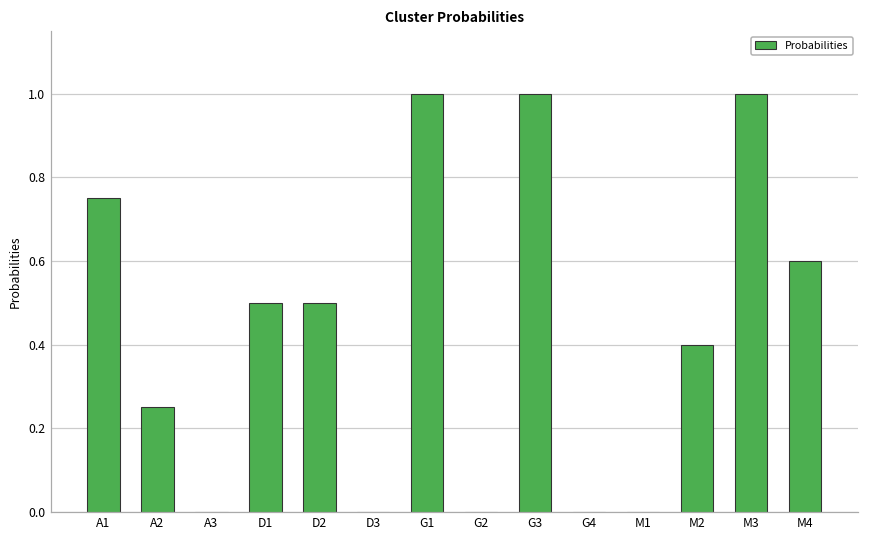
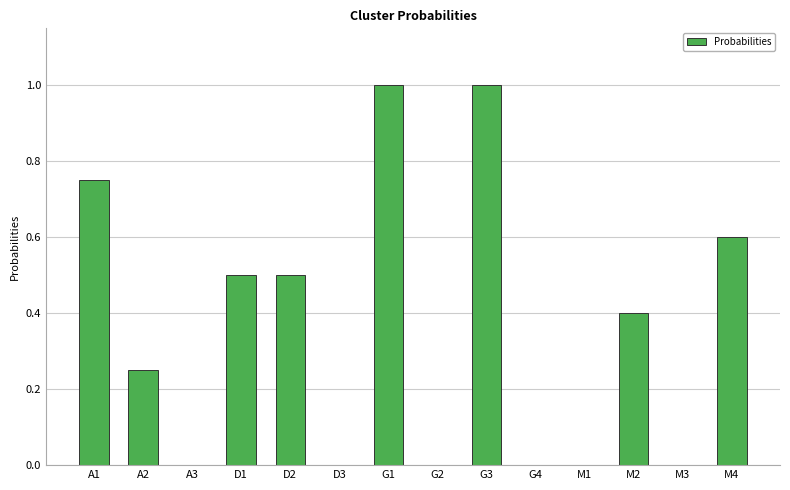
M3: 1 -> 0
